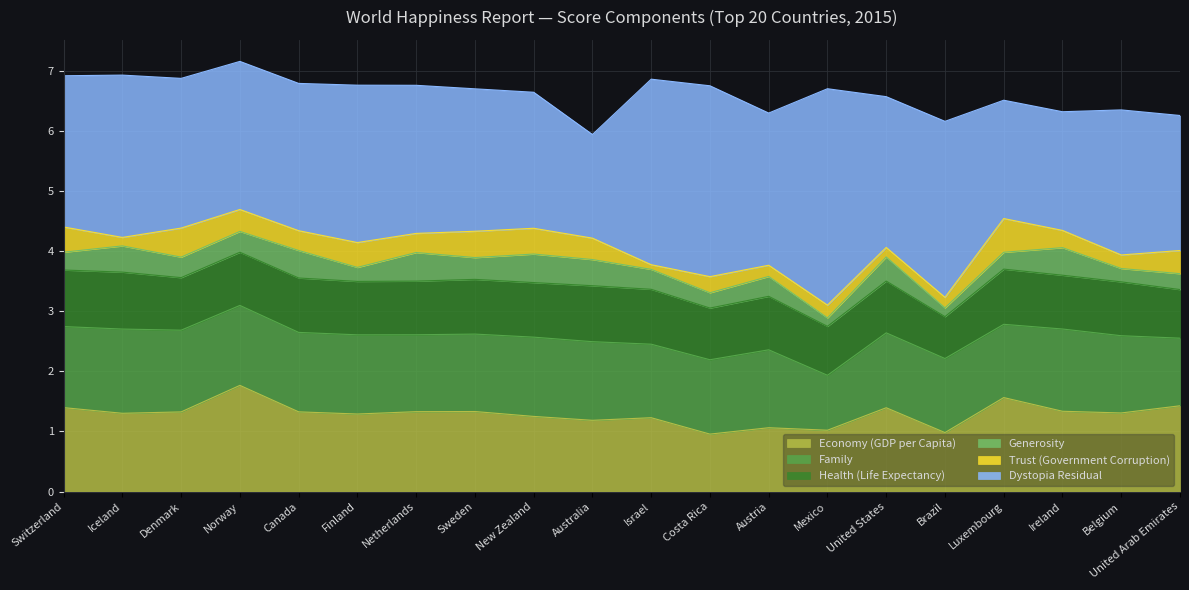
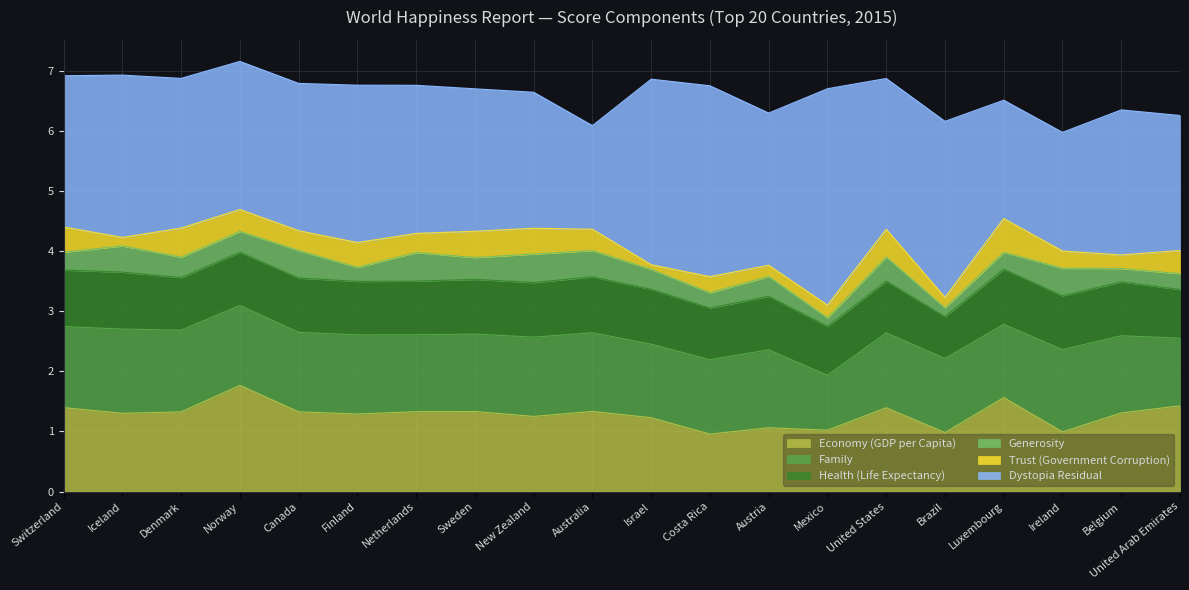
Economy (GDP per Capita), Australia: 1.2 -> 1.3
Trust (Government Corruption), United States: 0.2 -> 0.5
Economy (GDP per Capita), Ireland: 1.3 -> 1.0
